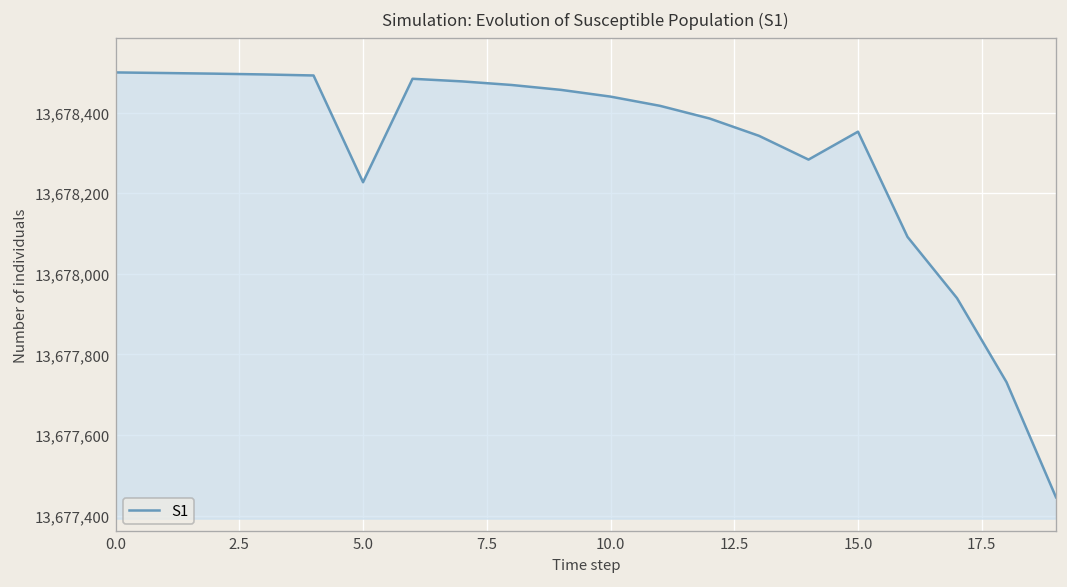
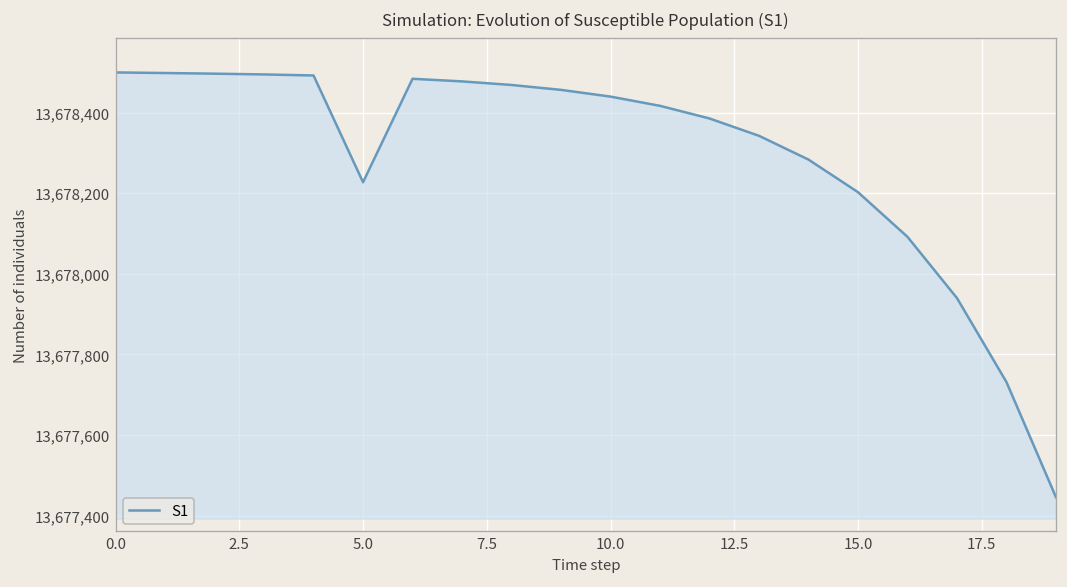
15.0: 13,678,350 -> 13,678,200
